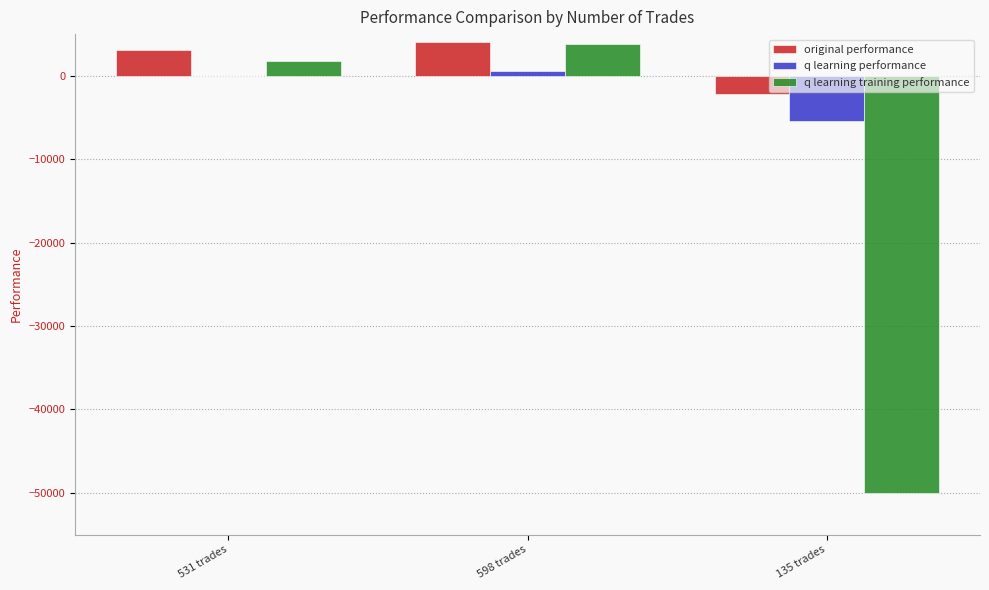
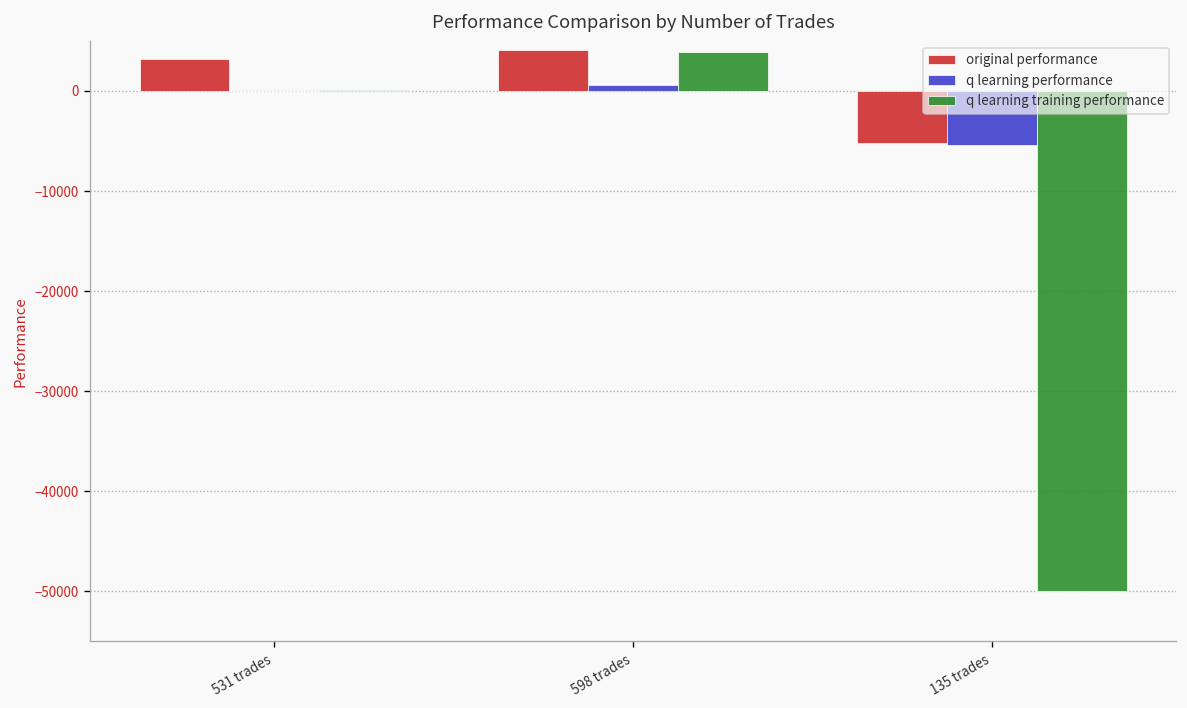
q learning training performance, 531 trades: 2000 -> 0
original performance, 135 trades: -2000 -> -5000
